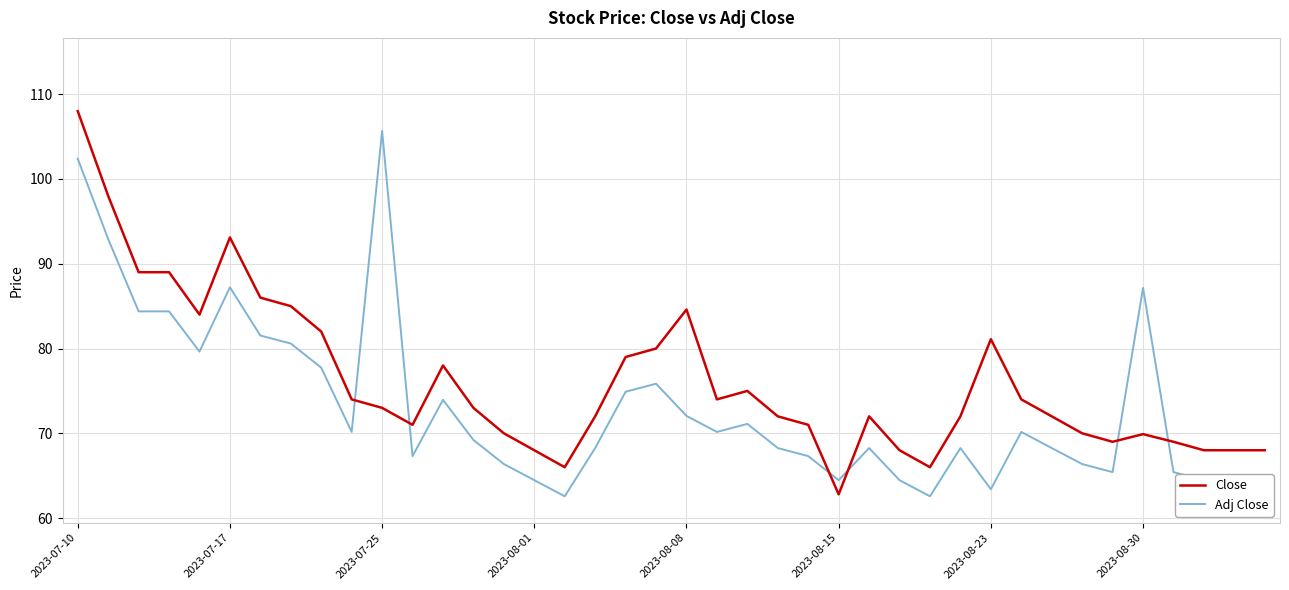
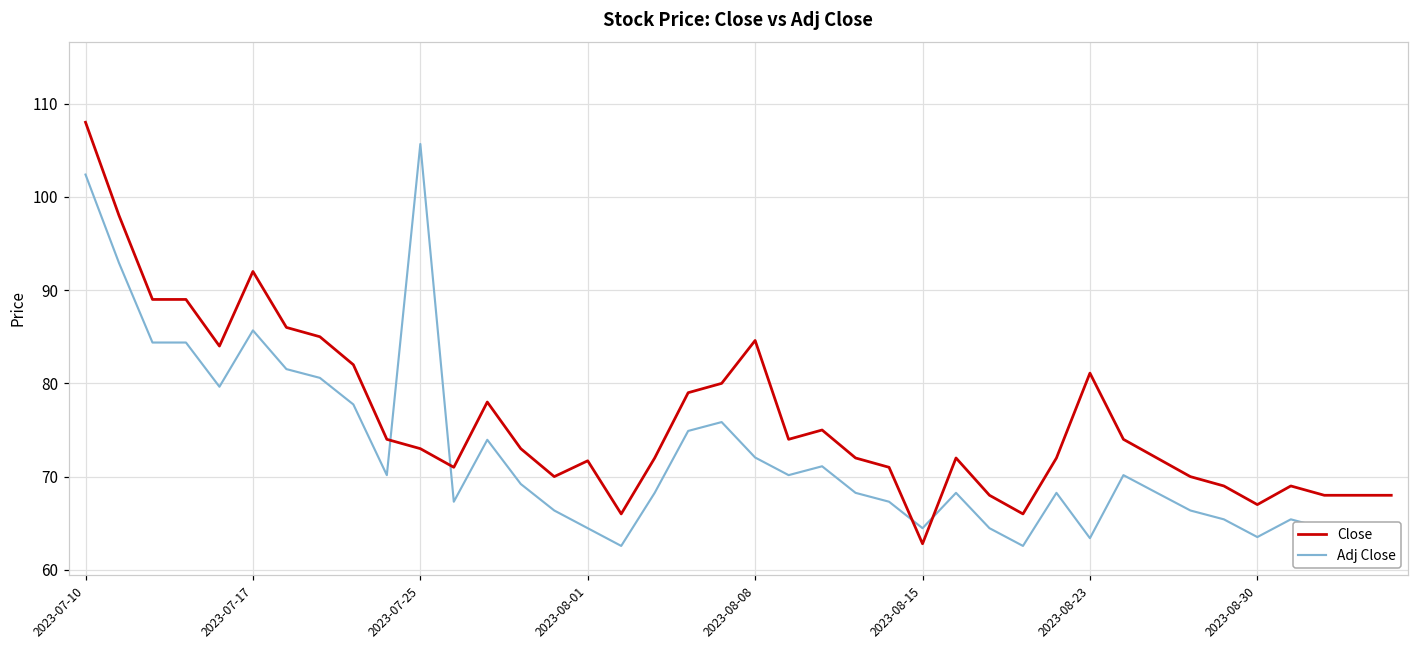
Close, 2023-07-17: 93 -> 92
Adj Close, 2023-07-17: 87 -> 86
Close, 2023-08-01: 68 -> 72
Close, 2023-08-30: 70 -> 67
Adj Close, 2023-08-30: 87 -> 64
